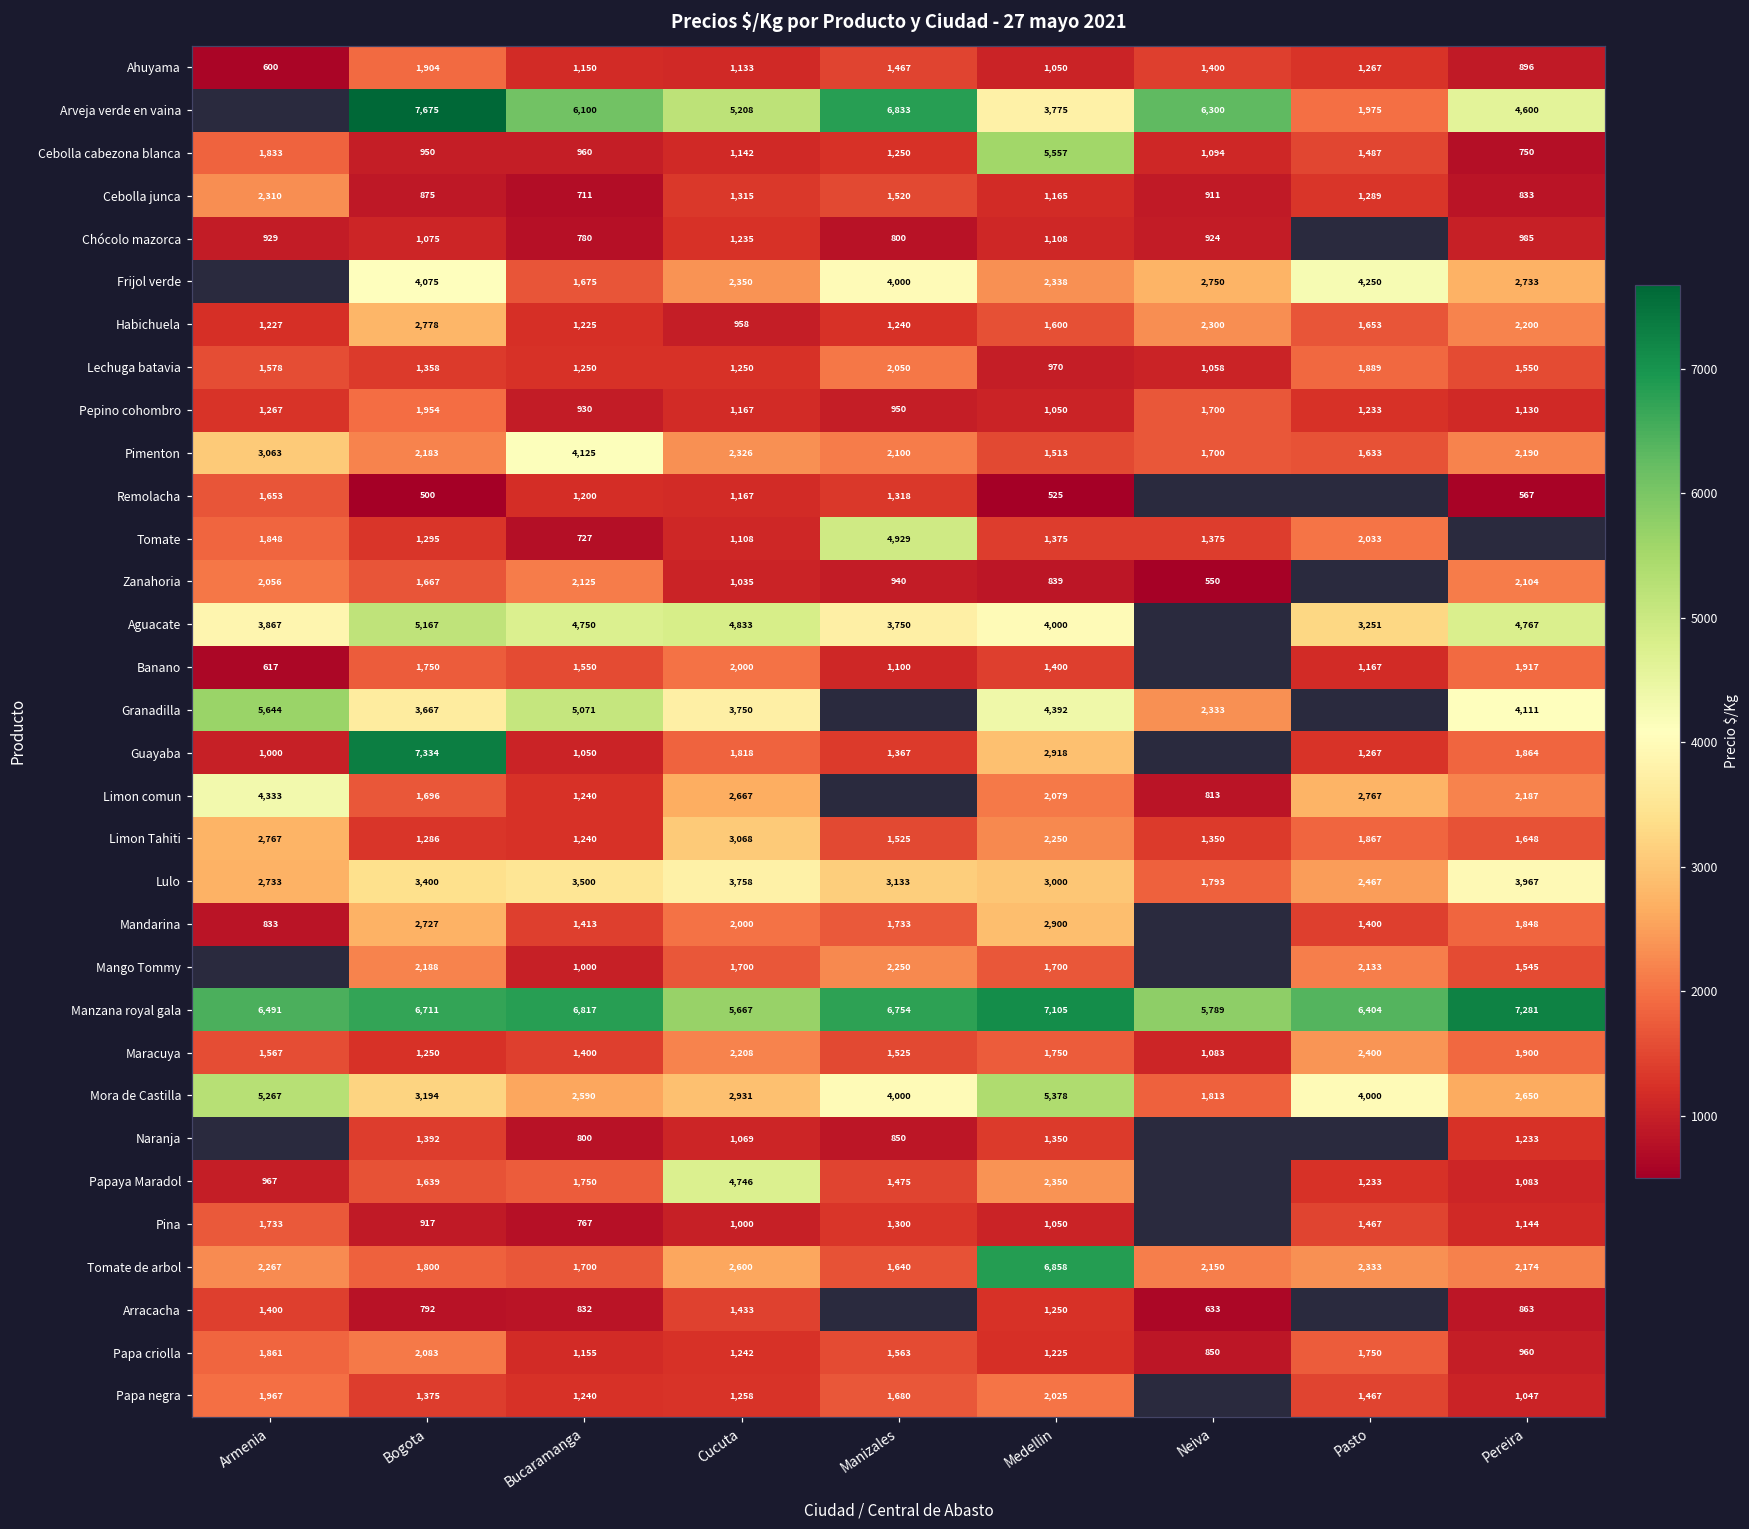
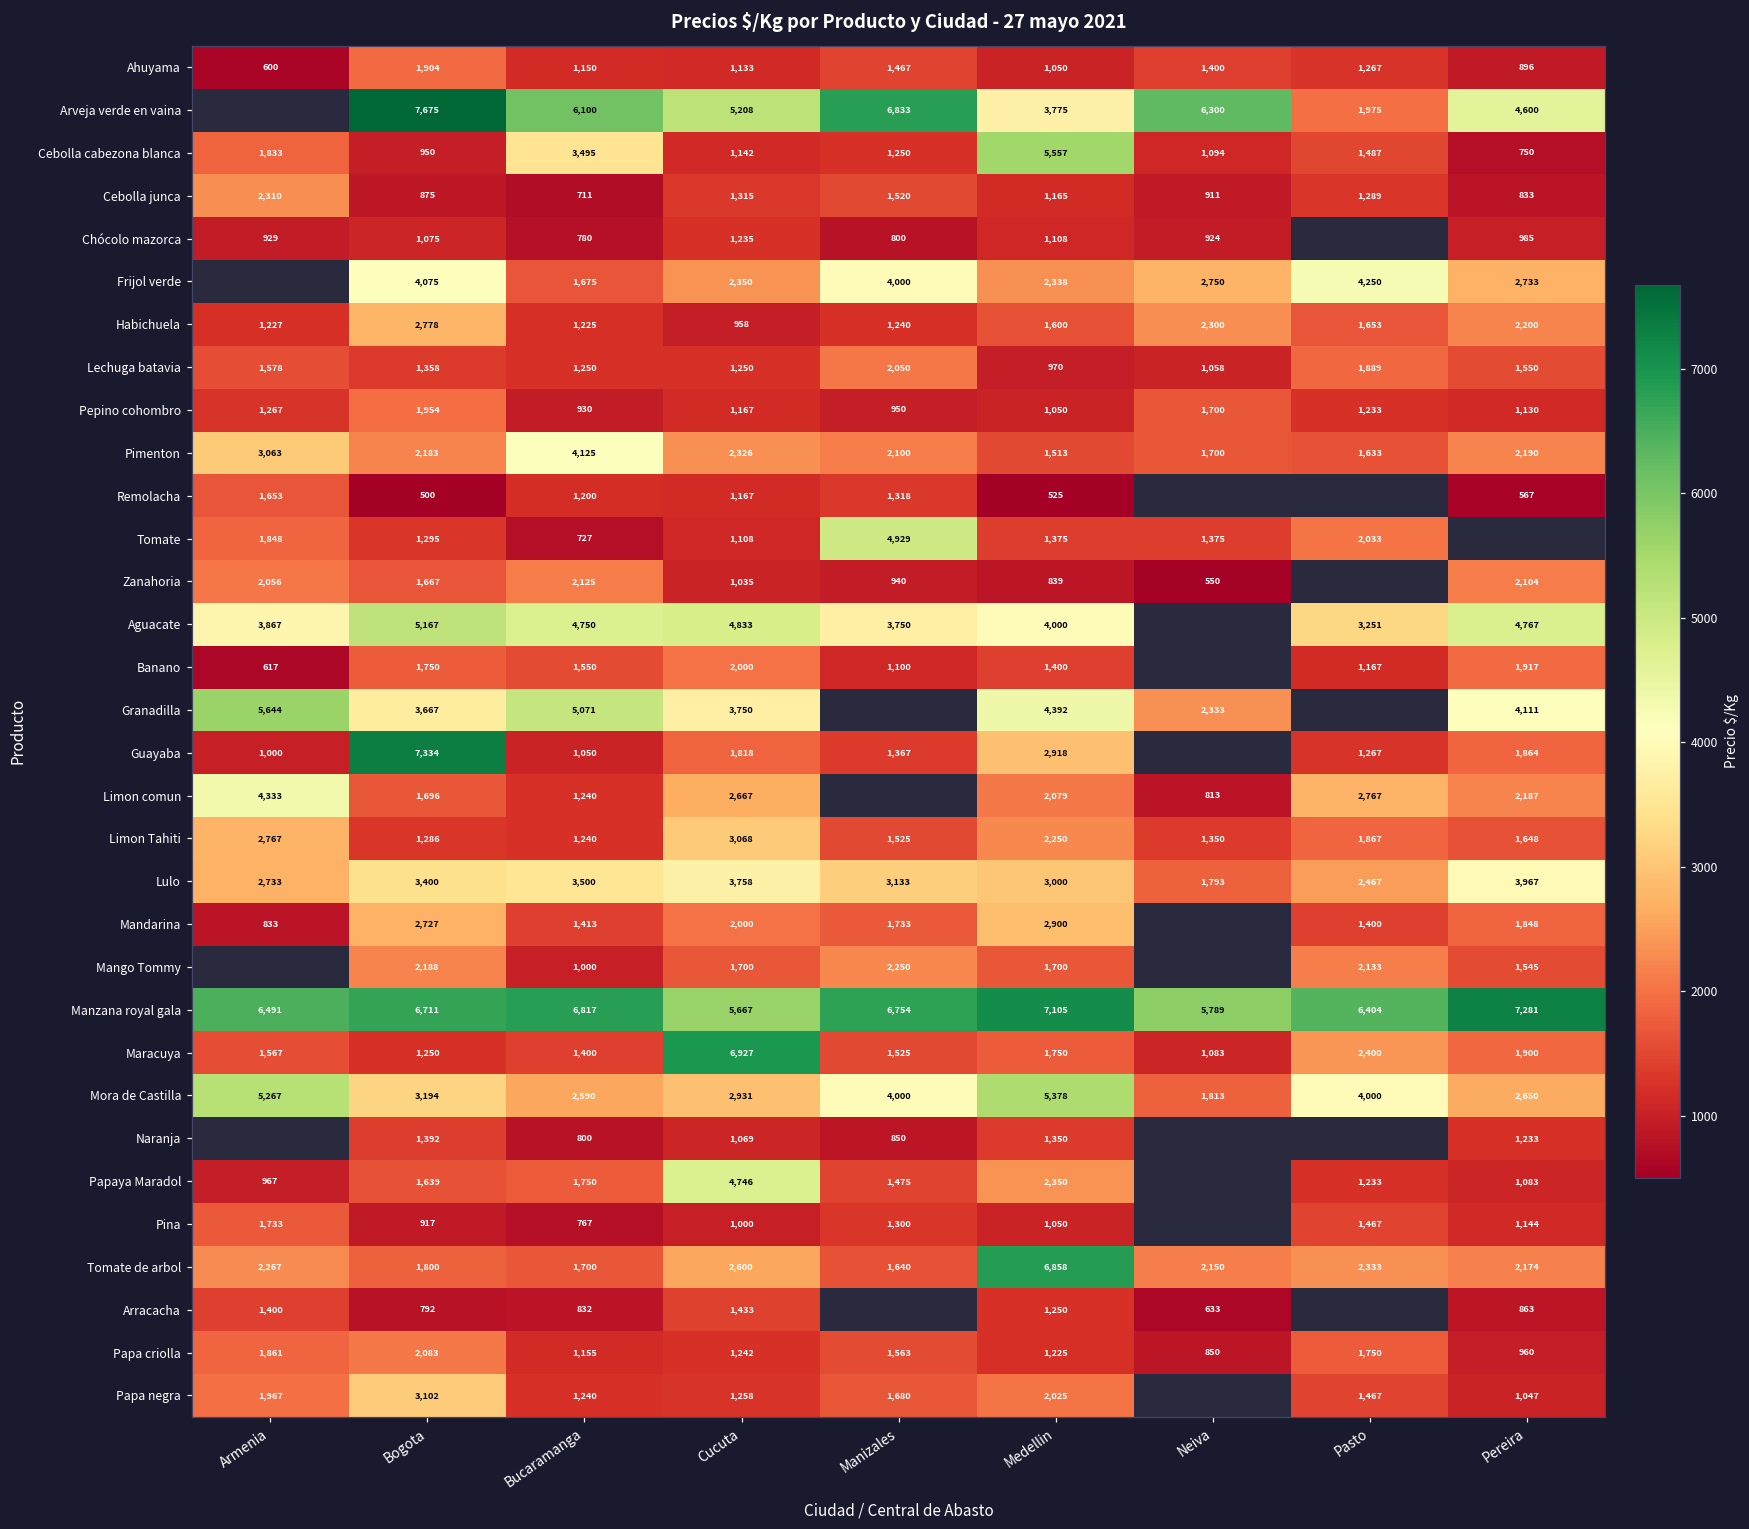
Cebolla cabezona blanca, Bucaramanga: 960 -> 3,495
Maracuya, Cucuta: 2,208 -> 6,927
Papa negra, Bogota: 1,375 -> 3,102
